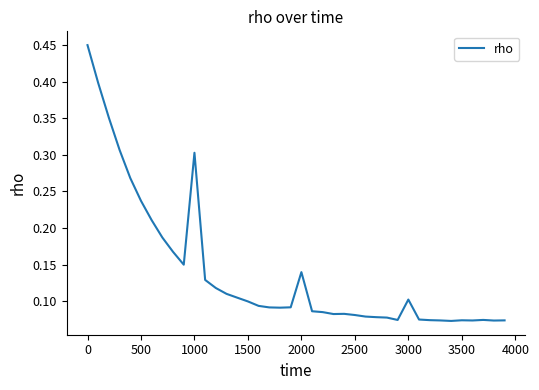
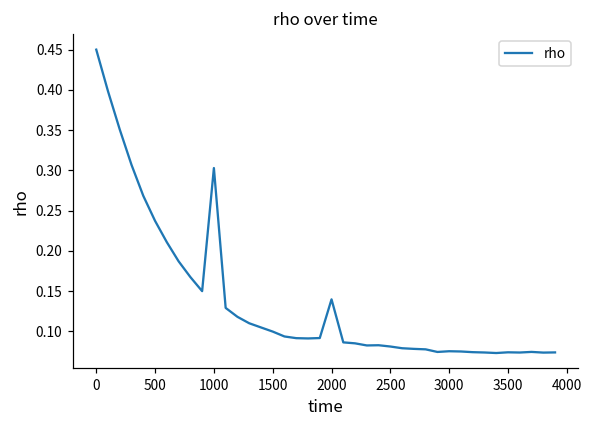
3000: 0.10 -> 0.08
